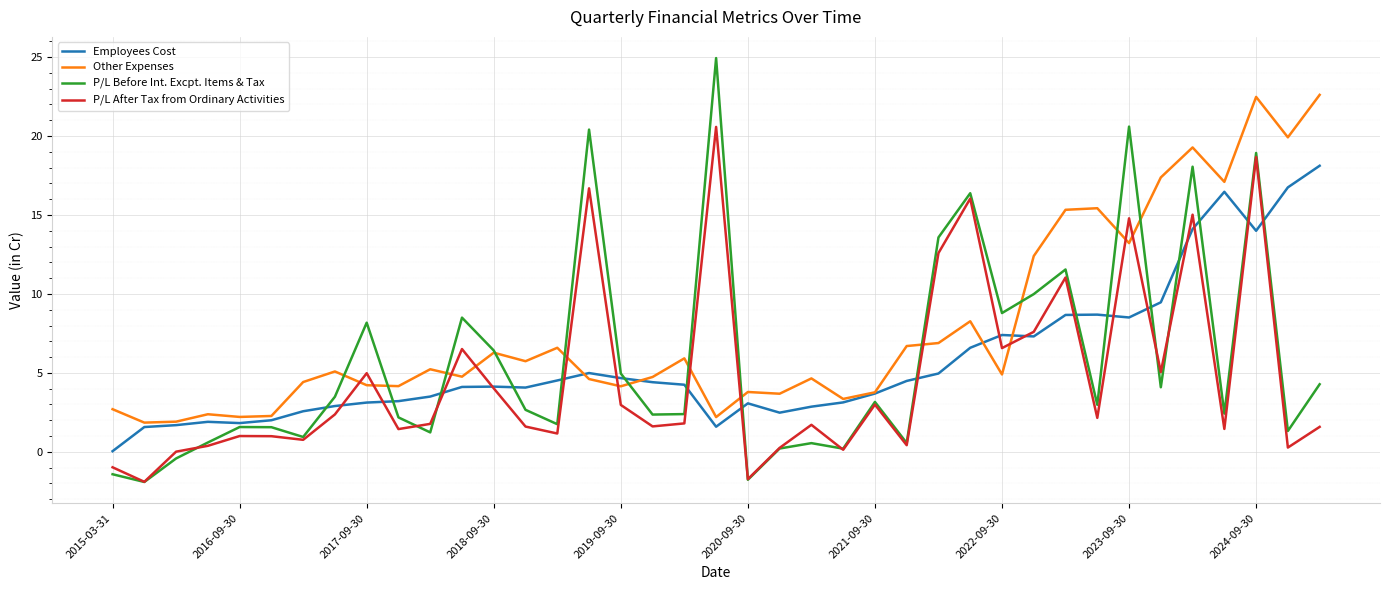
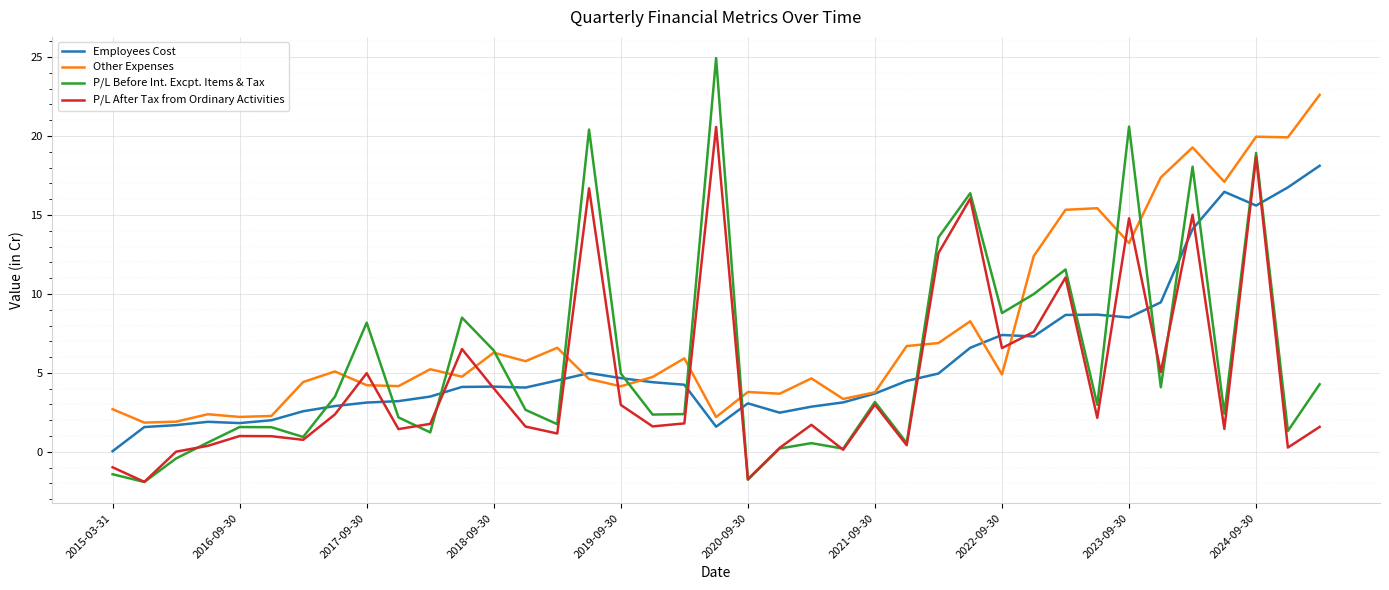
Employees Cost, 2024-09-30: 14.0 -> 15.6
Other Expenses, 2024-09-30: 22.5 -> 20.0
